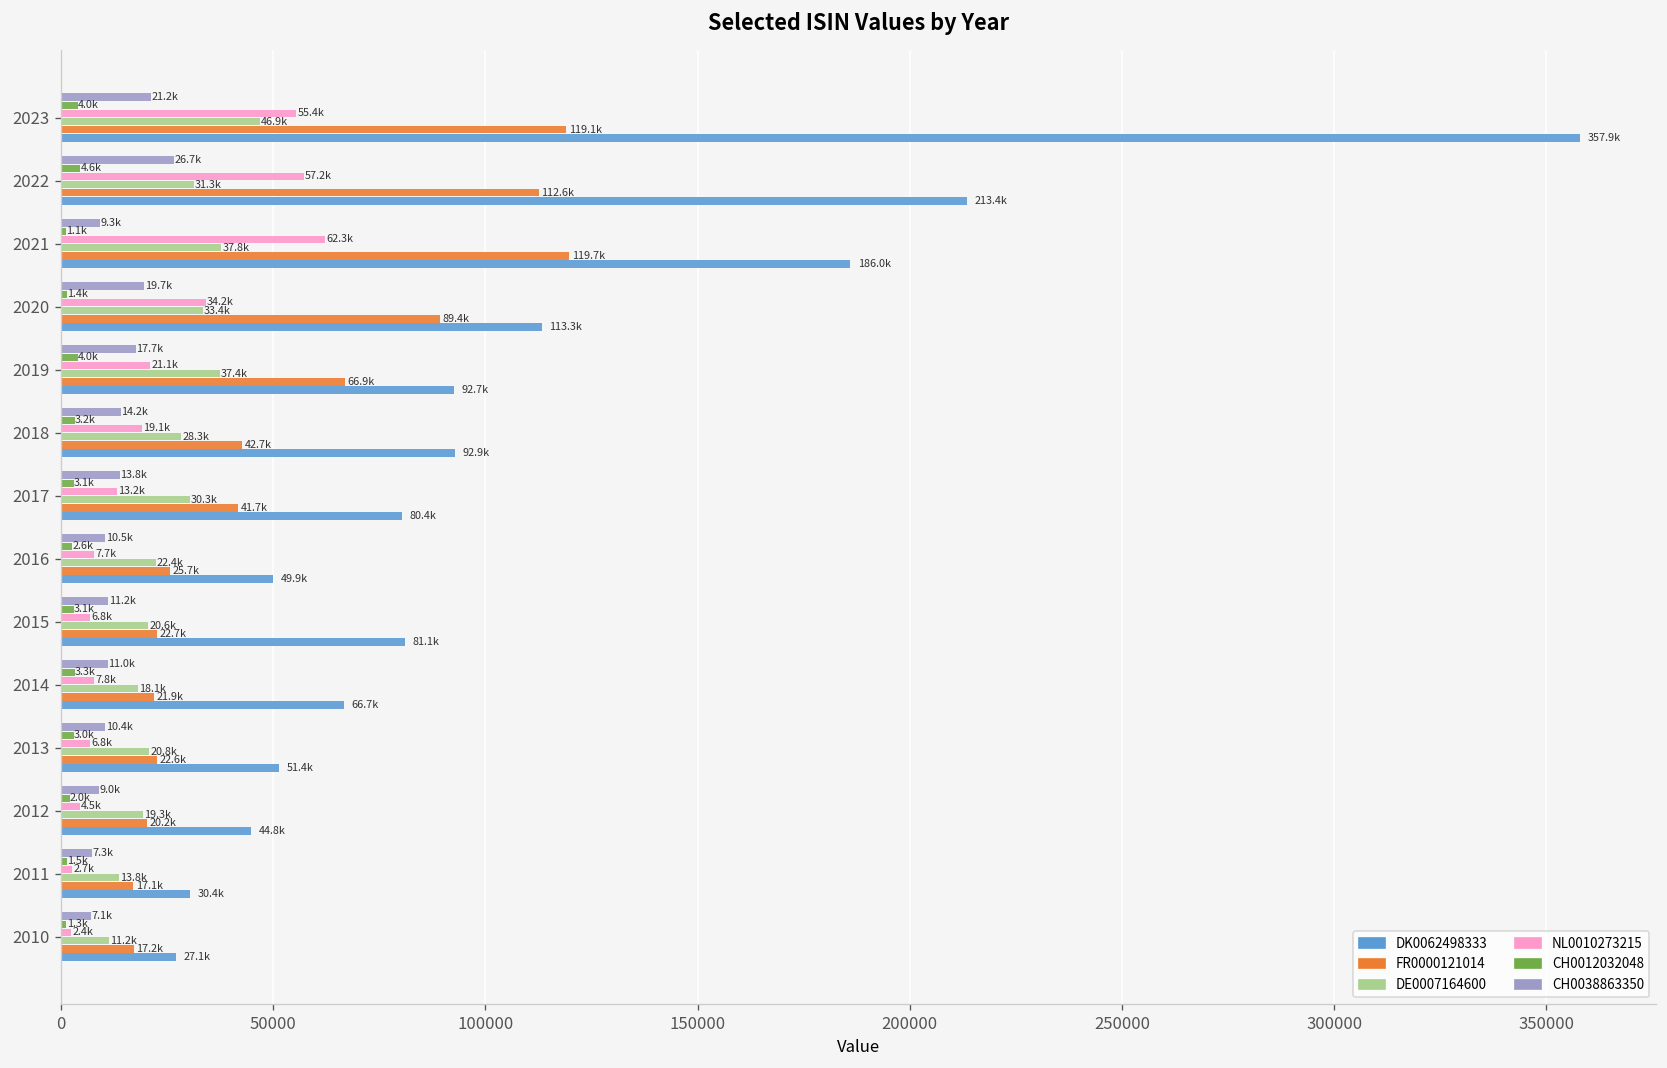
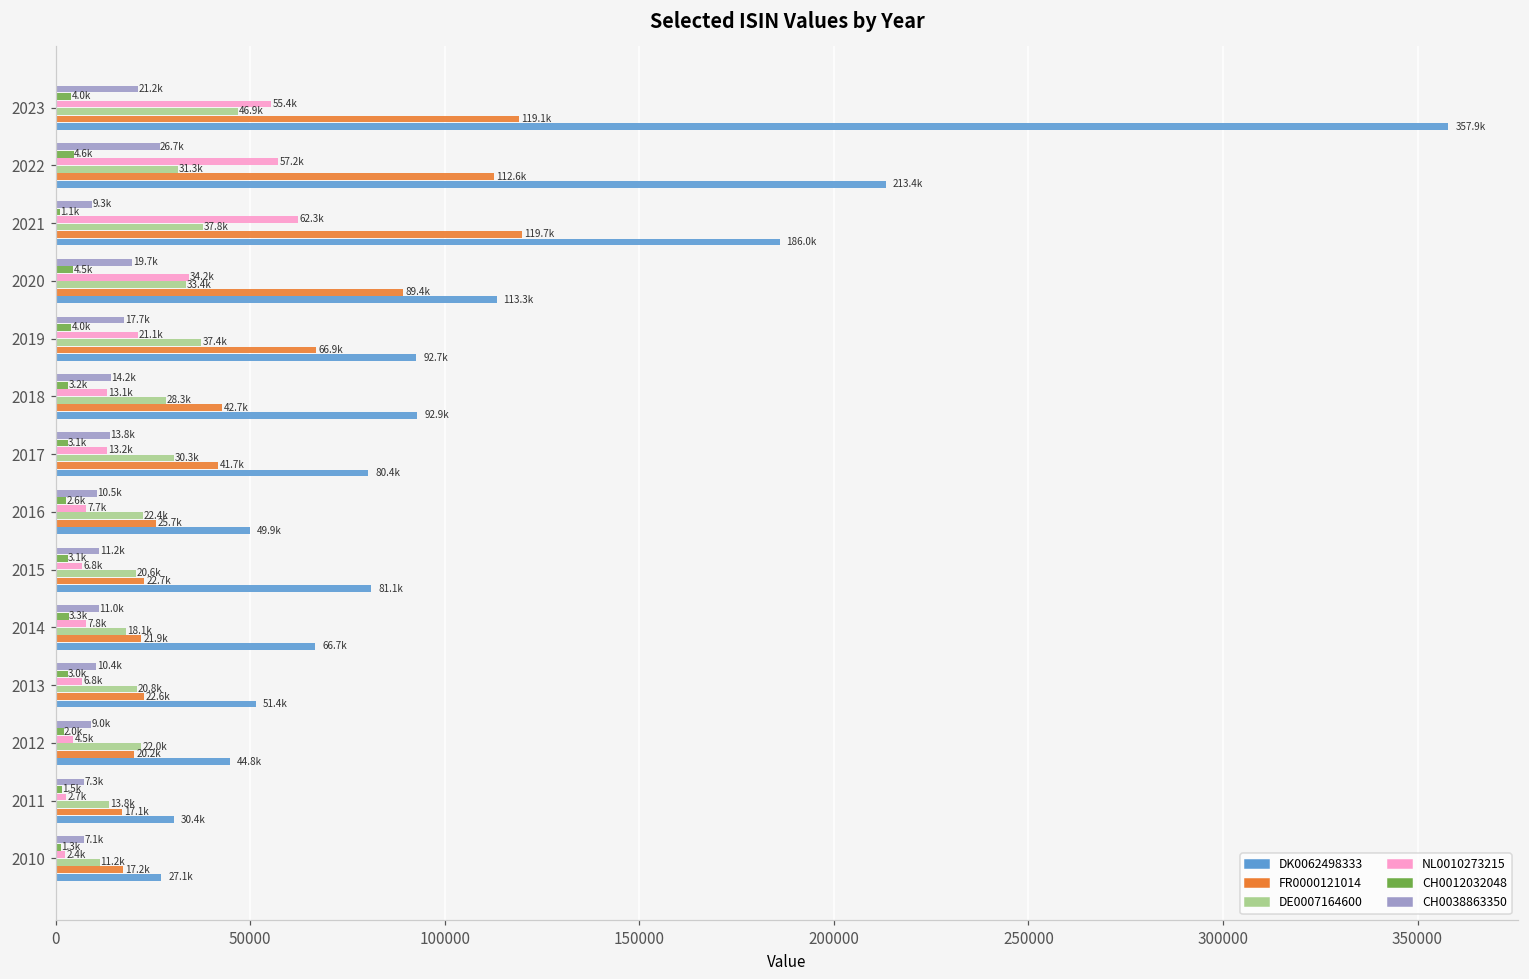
CH0012032048, 2020: 1.4k -> 4.5k
NL0010273215, 2018: 19.1k -> 13.1k
DE0007164600, 2012: 19.3k -> 22.0k
